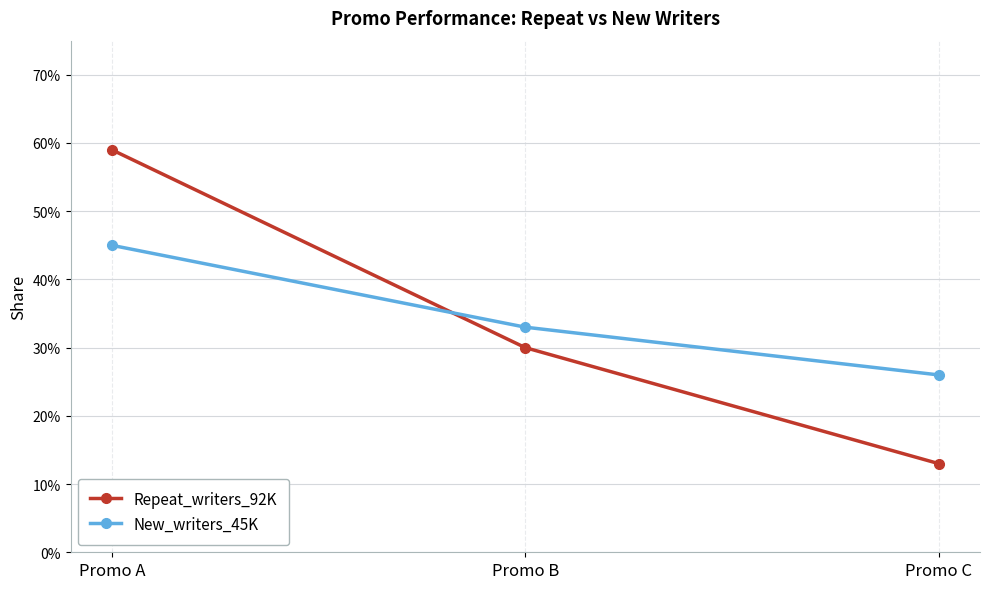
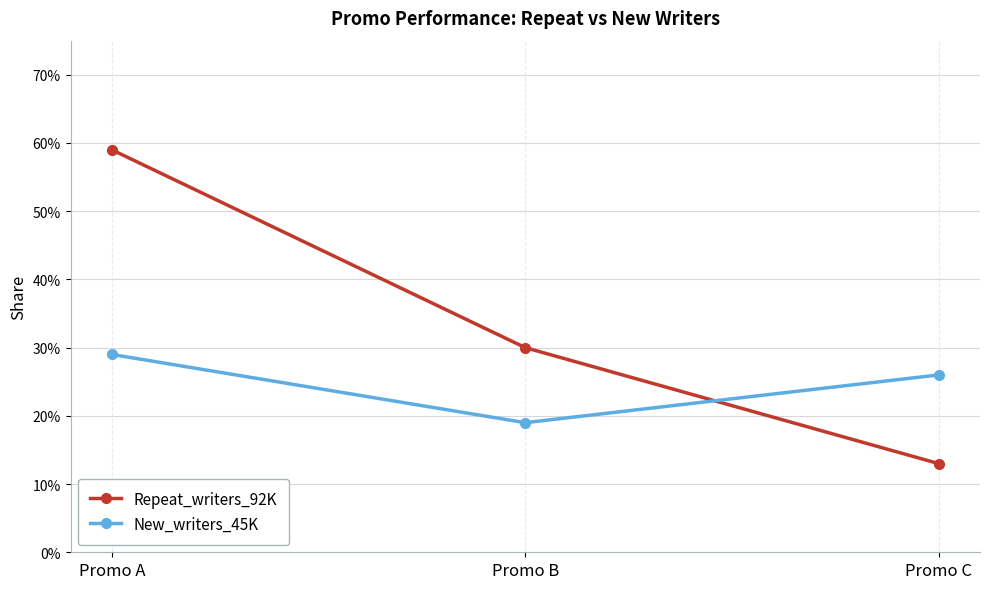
New_writers_45K, Promo A: 45% -> 29%
New_writers_45K, Promo B: 33% -> 19%
